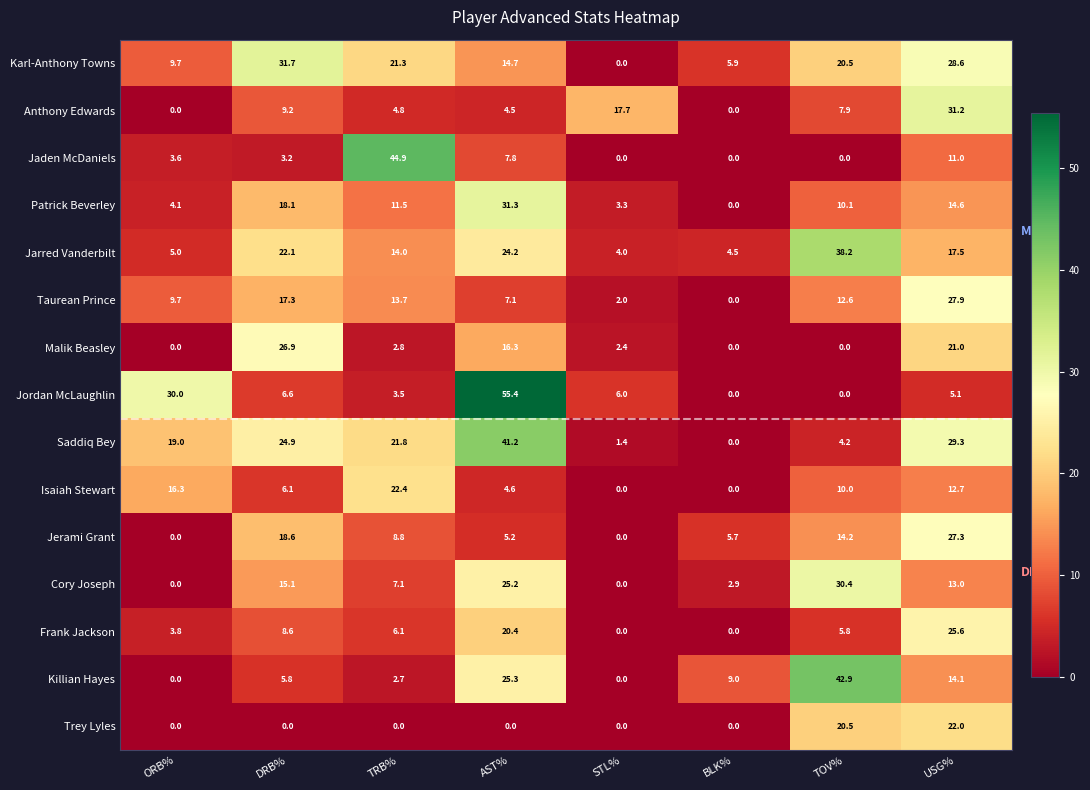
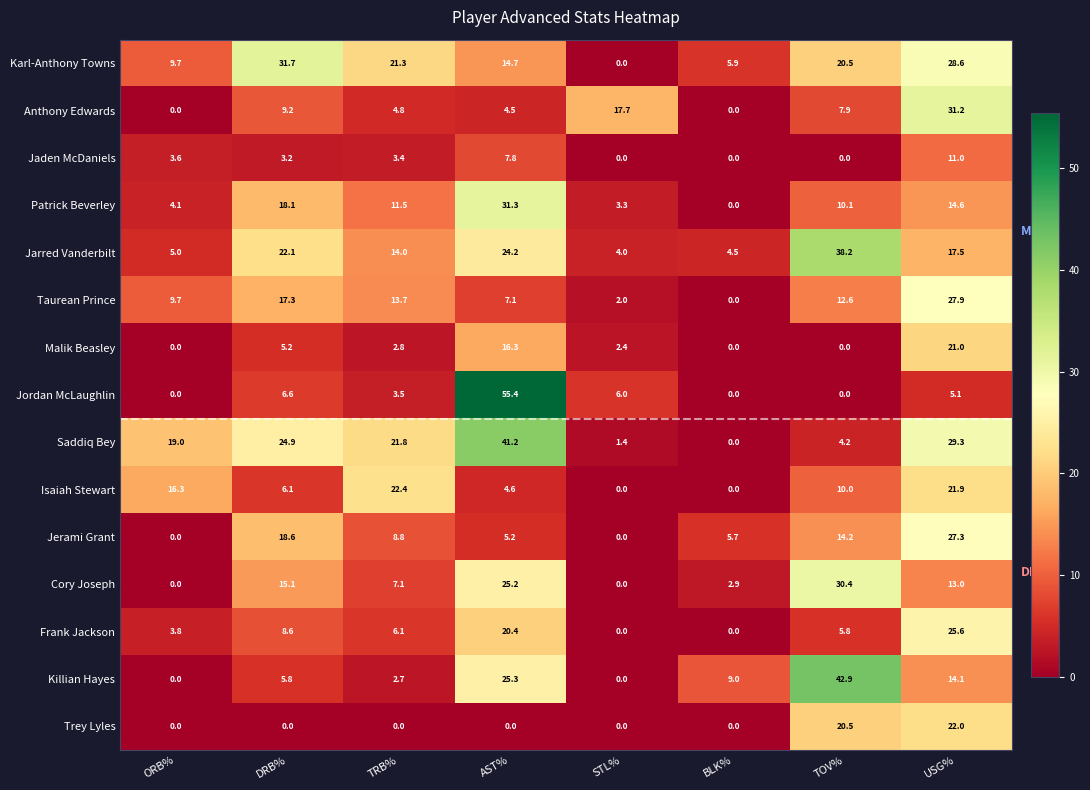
Jaden McDaniels, TRB%: 44.9 -> 3.4
Malik Beasley, DRB%: 26.9 -> 5.2
Jordan McLaughlin, ORB%: 30.0 -> 0.0
Isaiah Stewart, USG%: 12.7 -> 21.9
